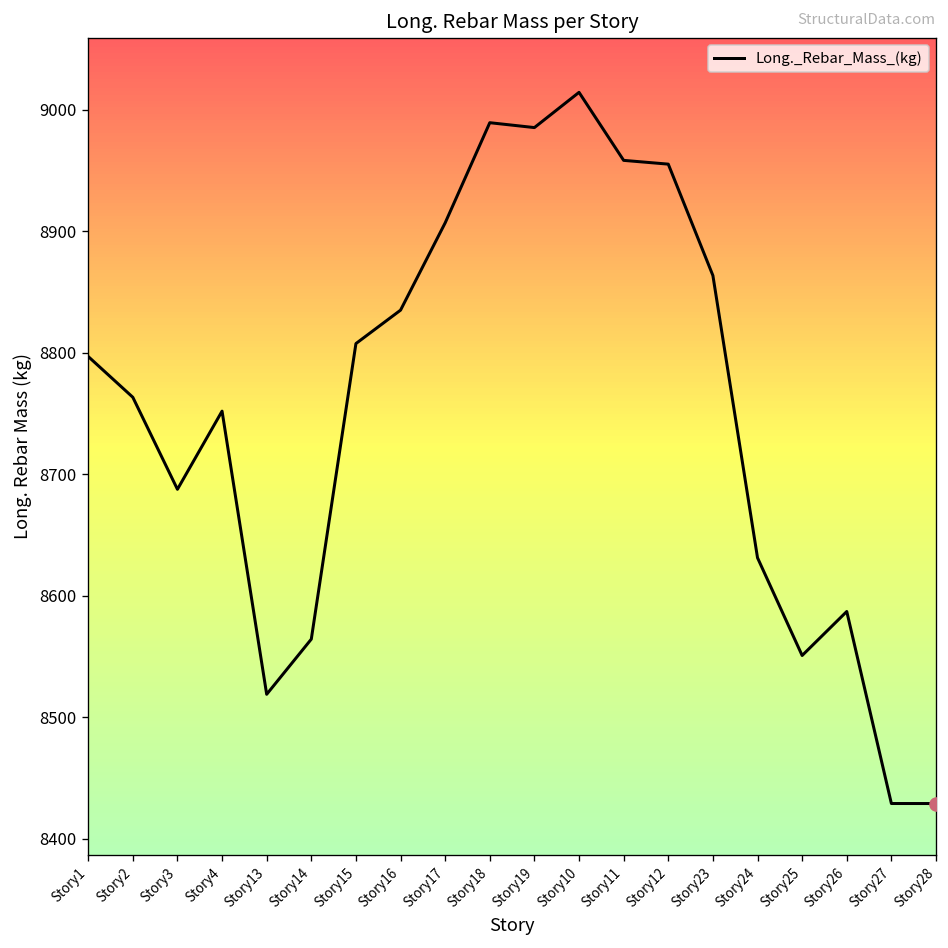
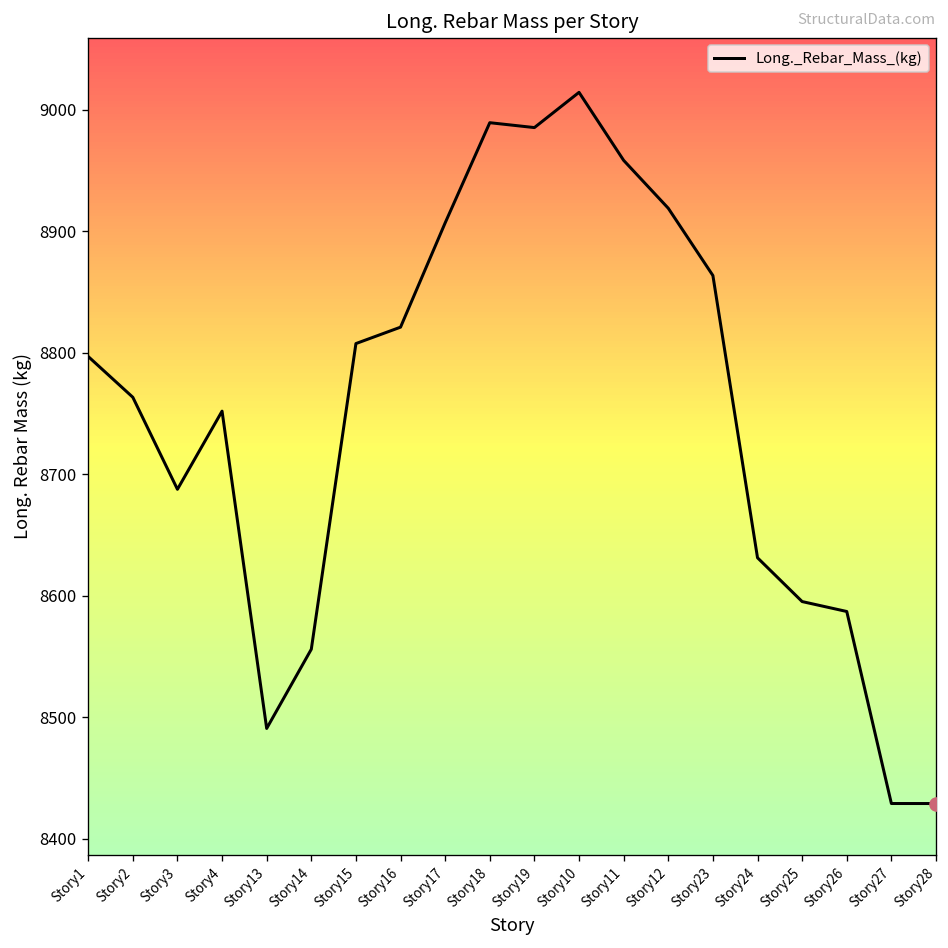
Long._Rebar_Mass_(kg), Story13: 8519 -> 8491
Long._Rebar_Mass_(kg), Story14: 8564 -> 8556
Long._Rebar_Mass_(kg), Story16: 8835 -> 8821
Long._Rebar_Mass_(kg), Story12: 8955 -> 8919
Long._Rebar_Mass_(kg), Story25: 8551 -> 8595
